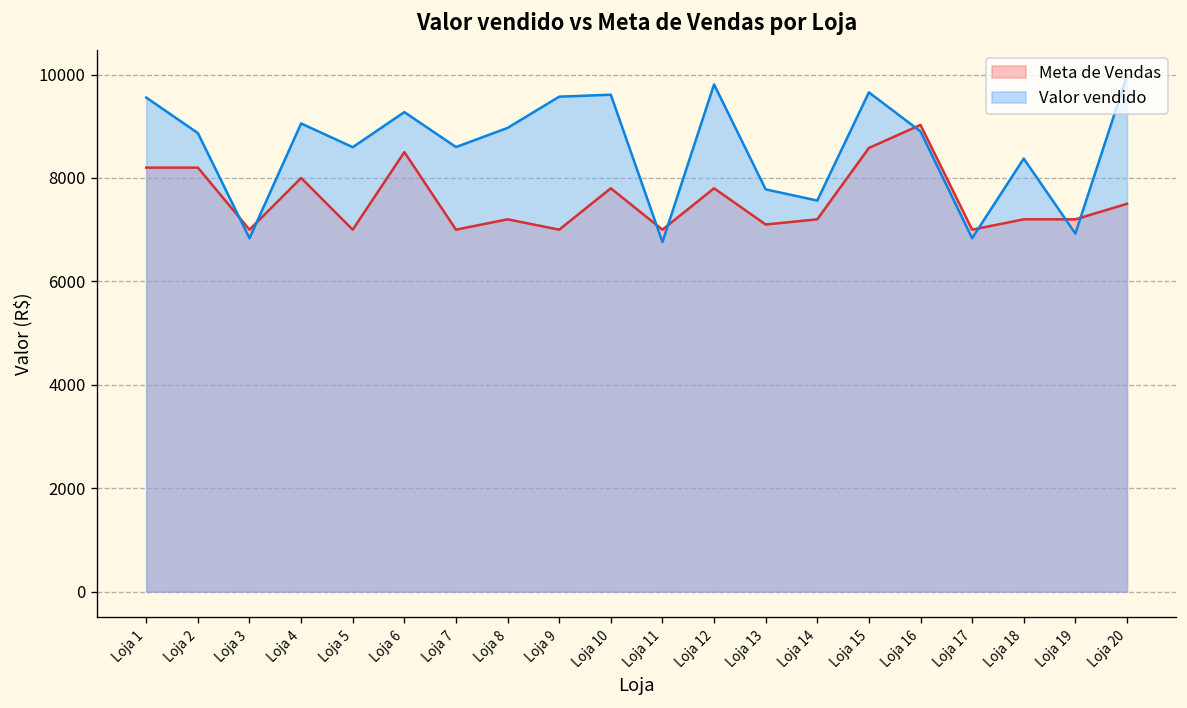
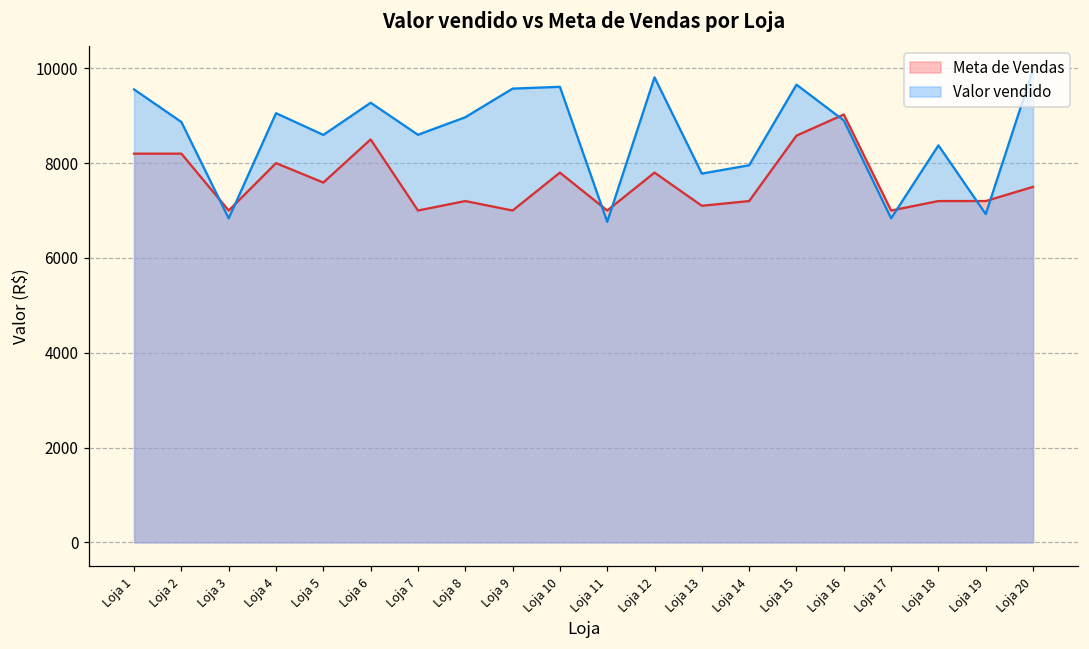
Meta de Vendas, Loja 5: 7000 -> 7600
Valor vendido, Loja 14: 7600 -> 8000
